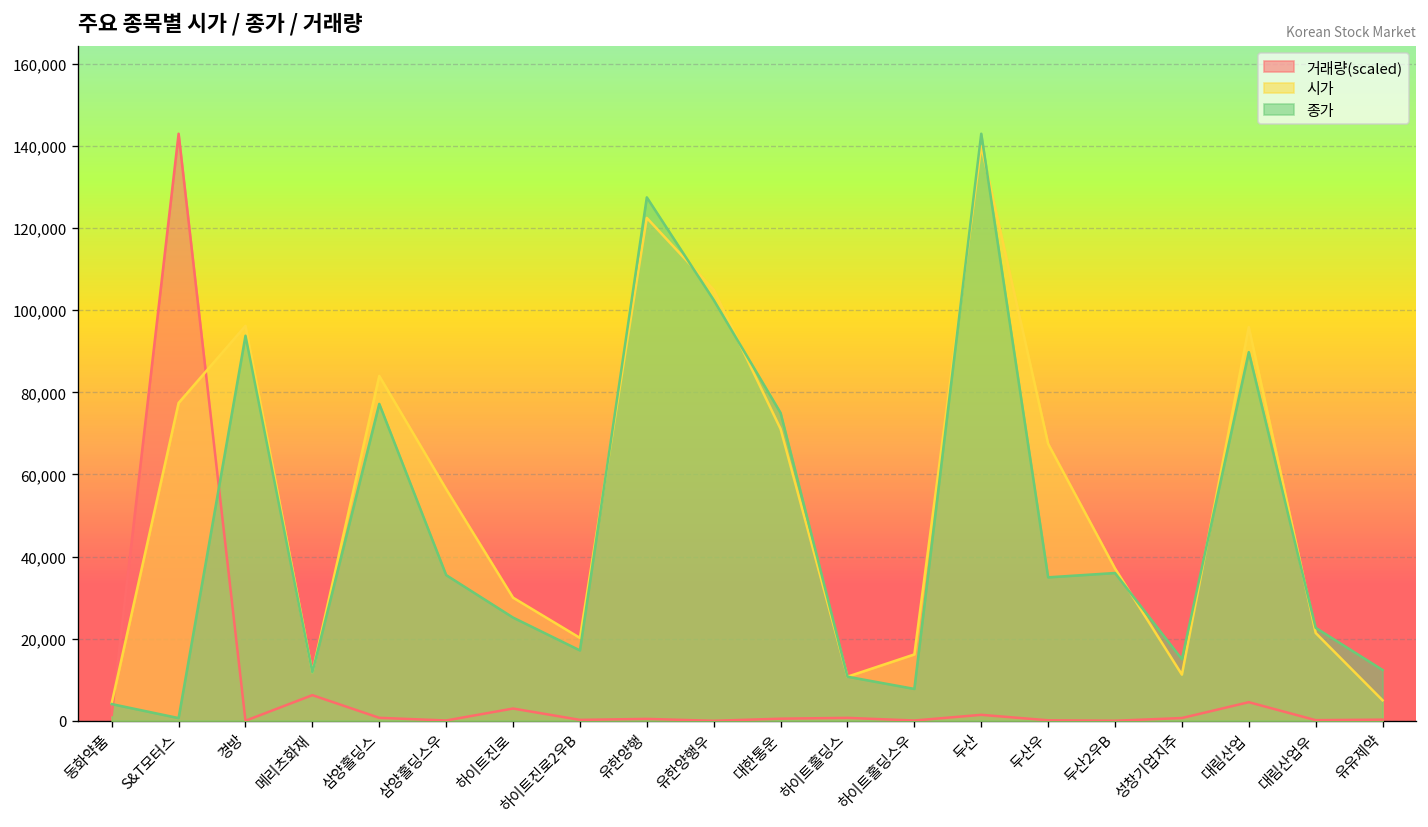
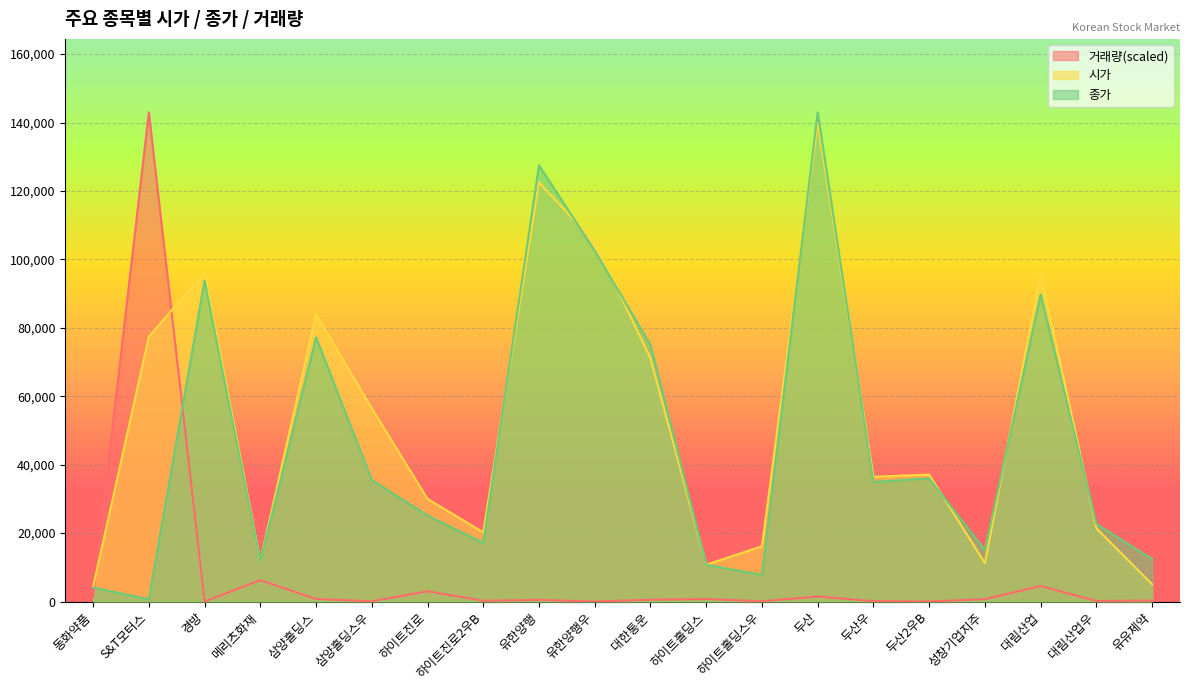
시가, 두산우: 67,000 -> 36,000
